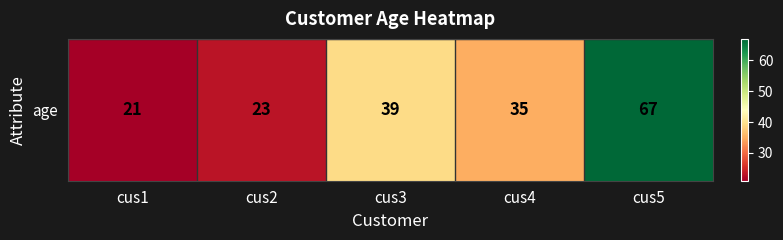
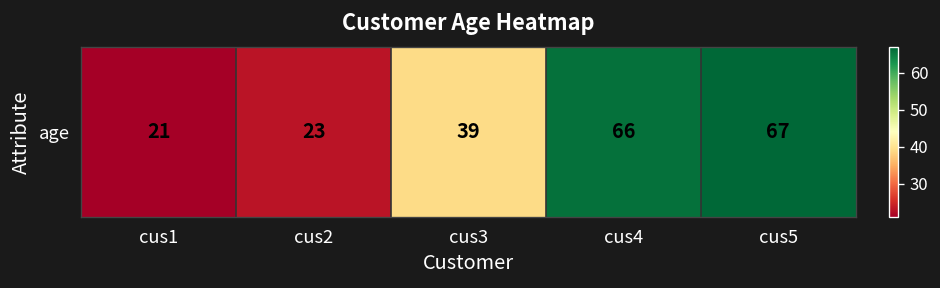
age, cus4: 35 -> 66
